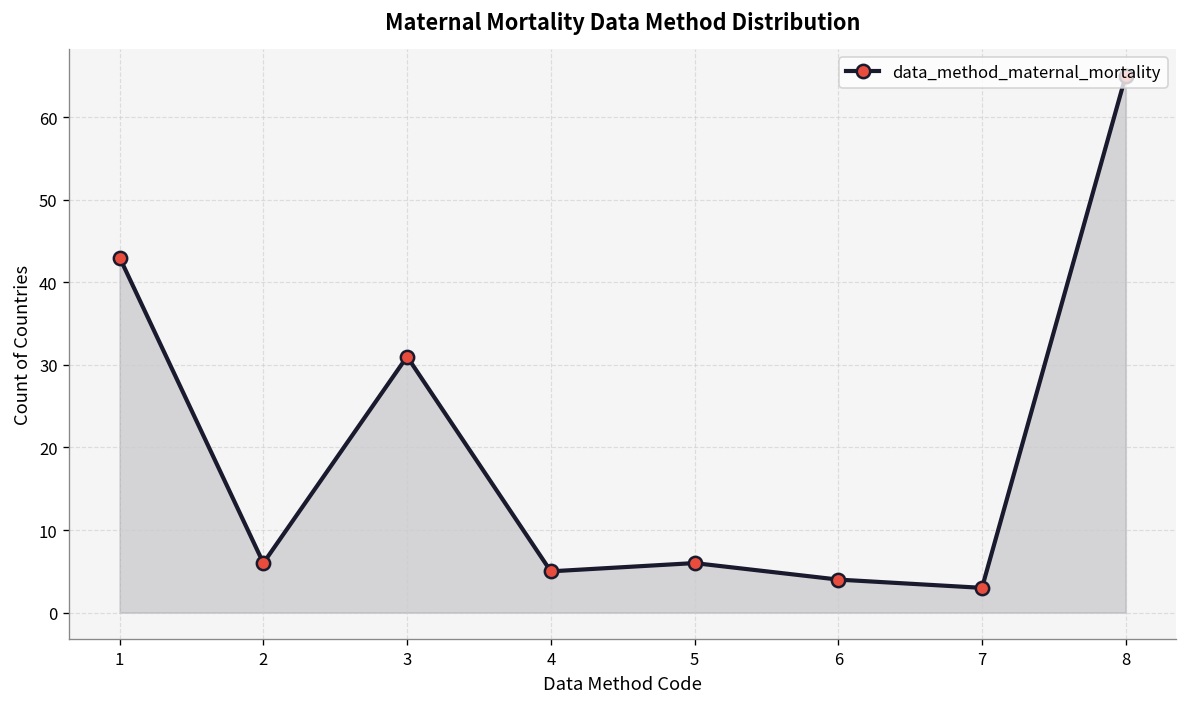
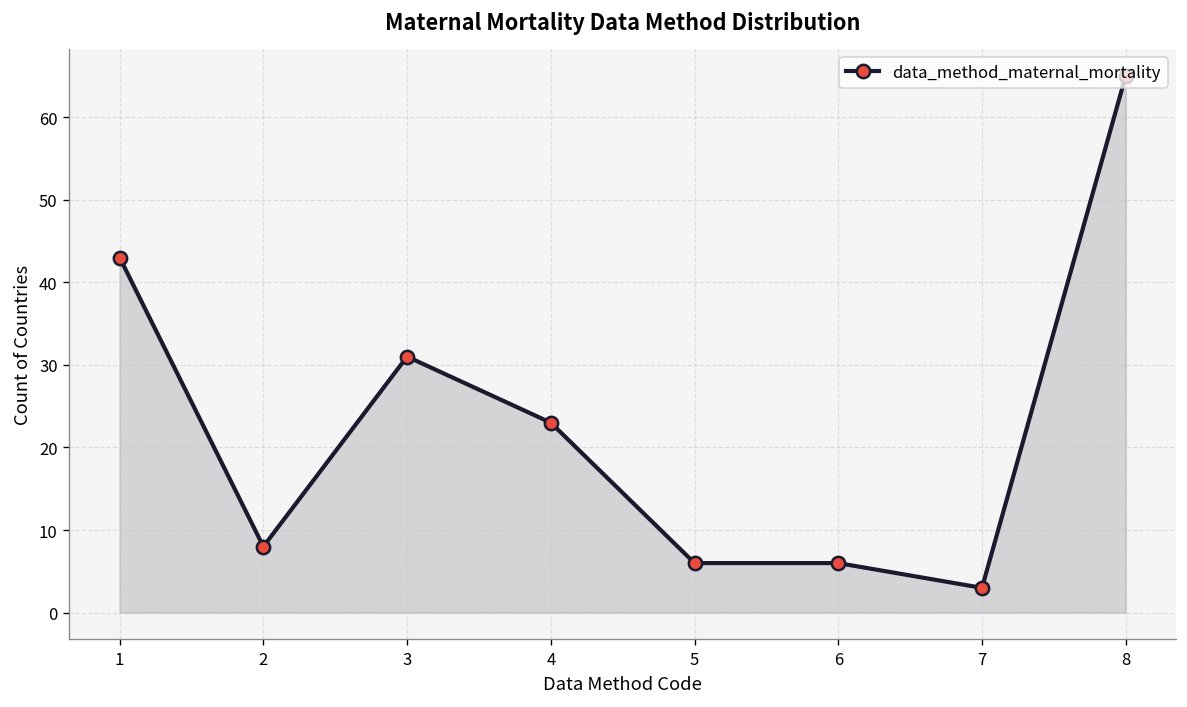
2: 6 -> 8
4: 5 -> 23
6: 4 -> 6
